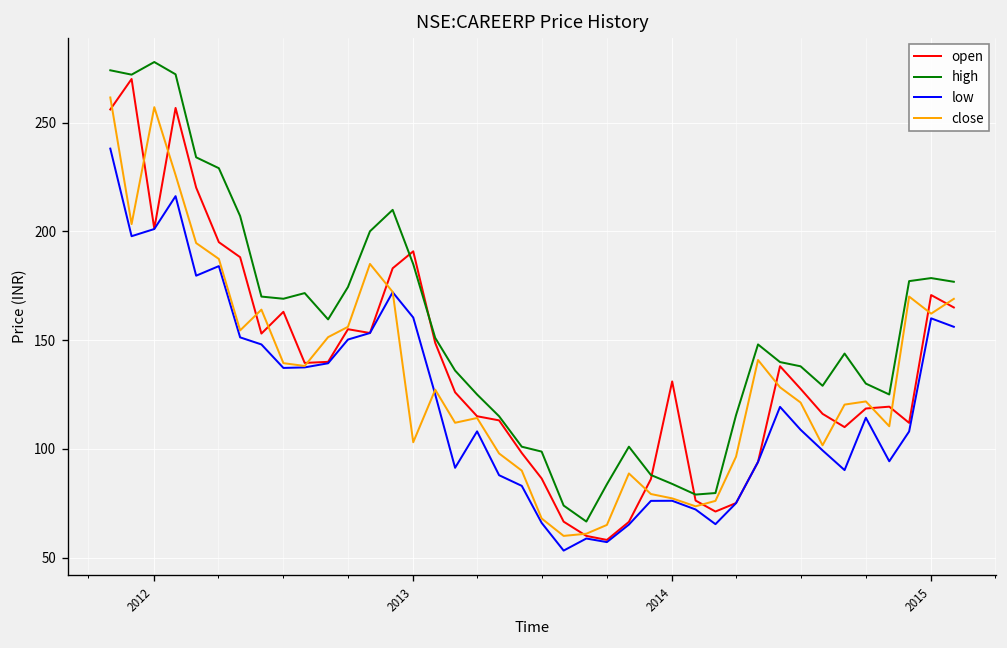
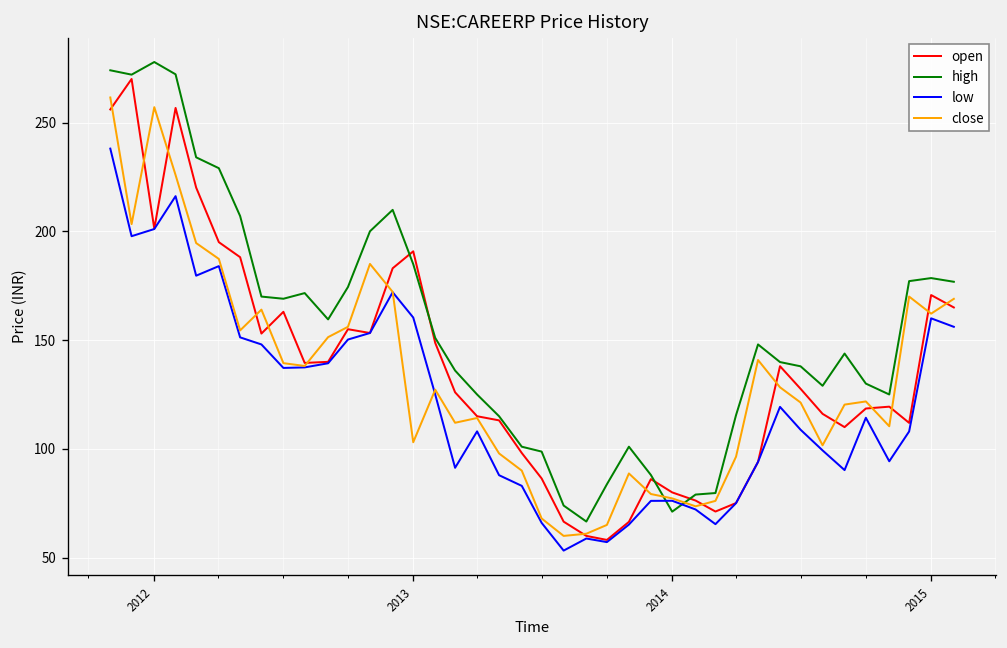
open, 2014: 131 -> 80
high, 2014: 84 -> 71
